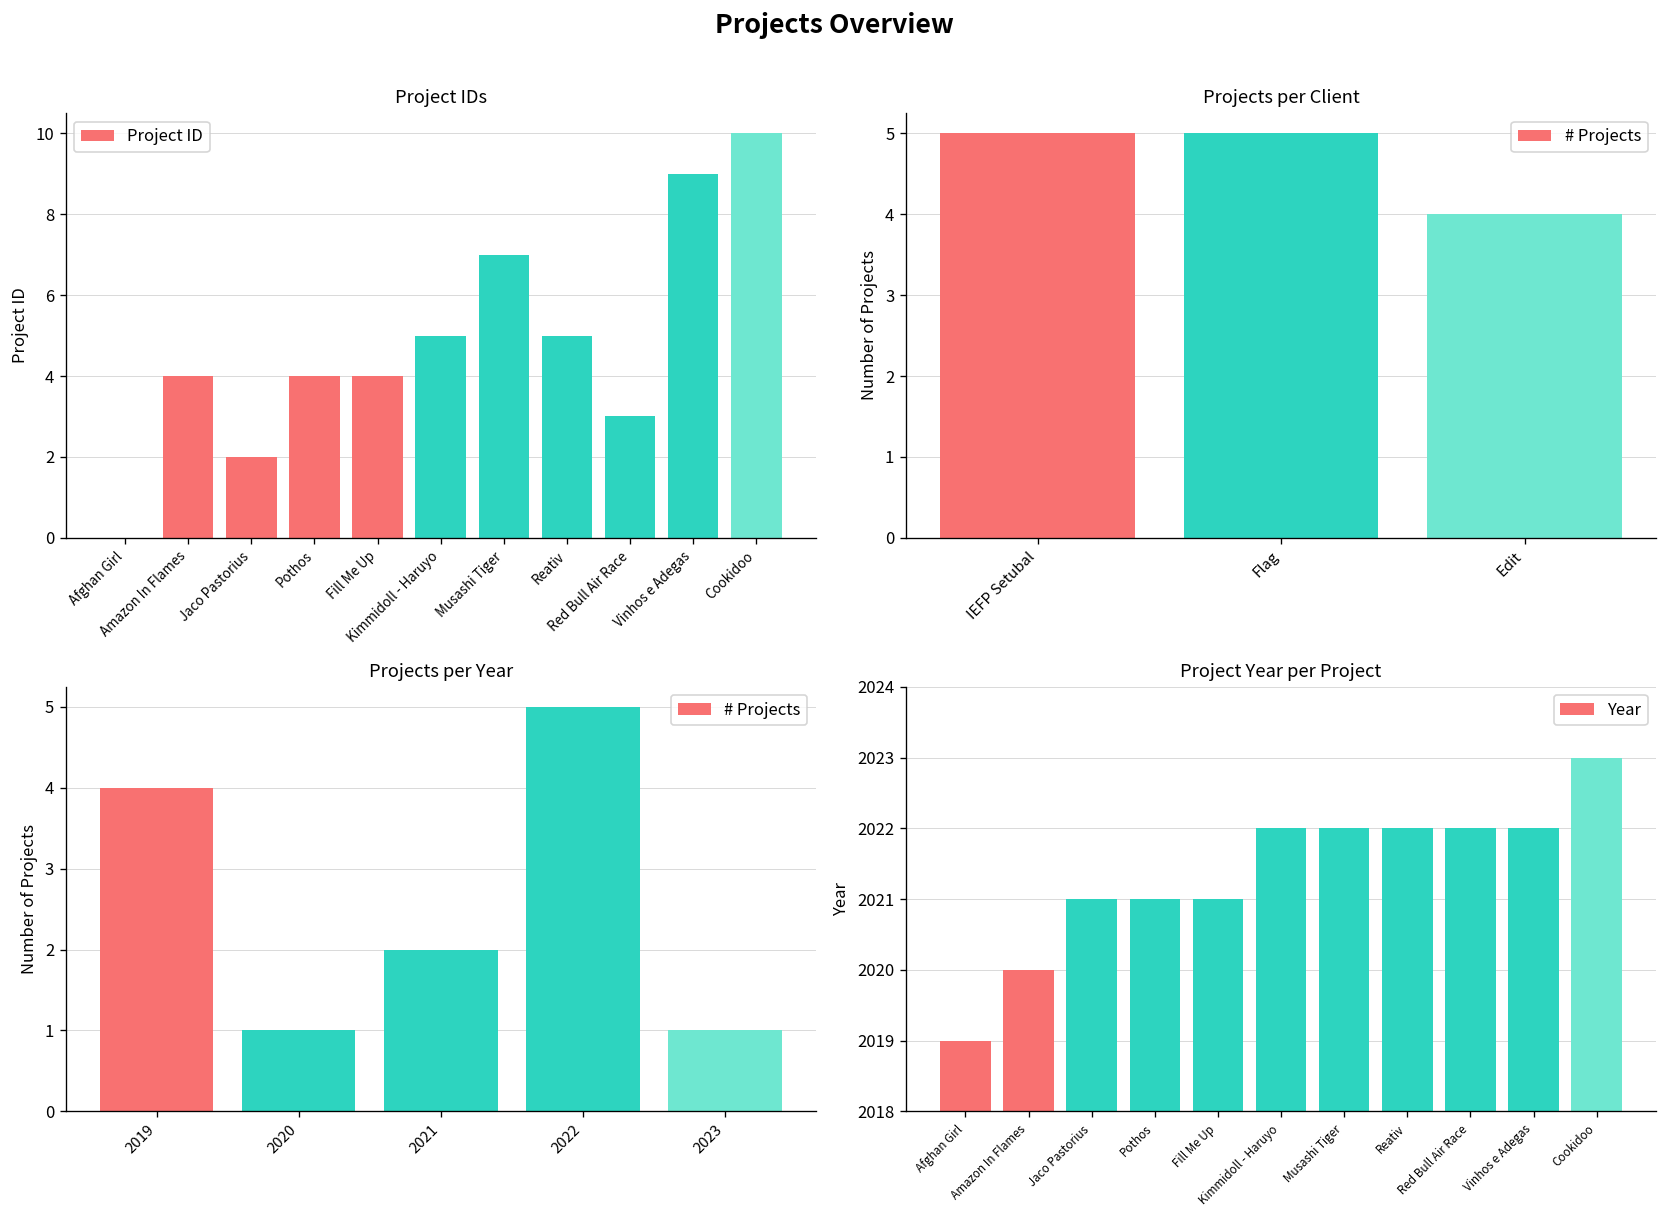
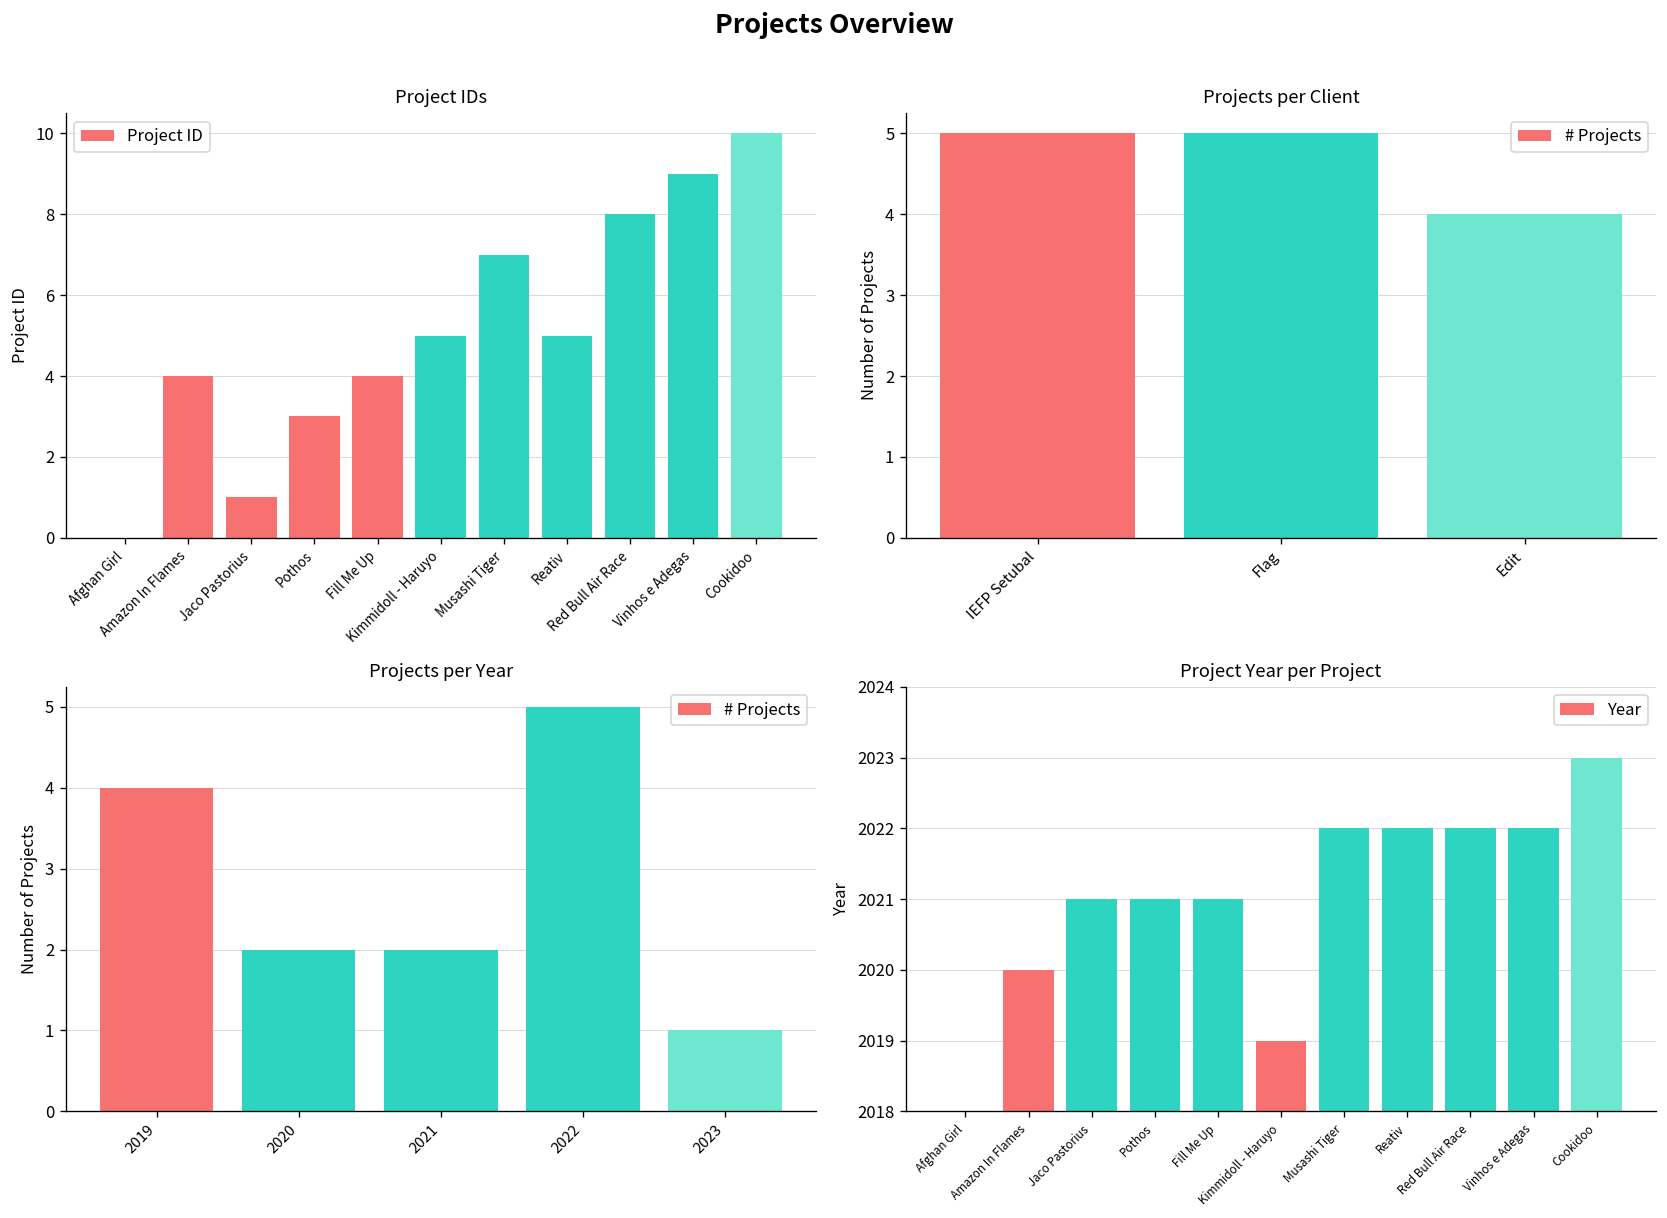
Project IDs, Jaco Pastorius: 2 -> 1
Project IDs, Pothos: 4 -> 3
Project IDs, Red Bull Air Race: 3 -> 8
Projects per Year, 2020: 1 -> 2
Project Year per Project, Afghan Girl: 2019 -> 2018
Project Year per Project, Kimmidoll - Haruyo: 2022 -> 2019
